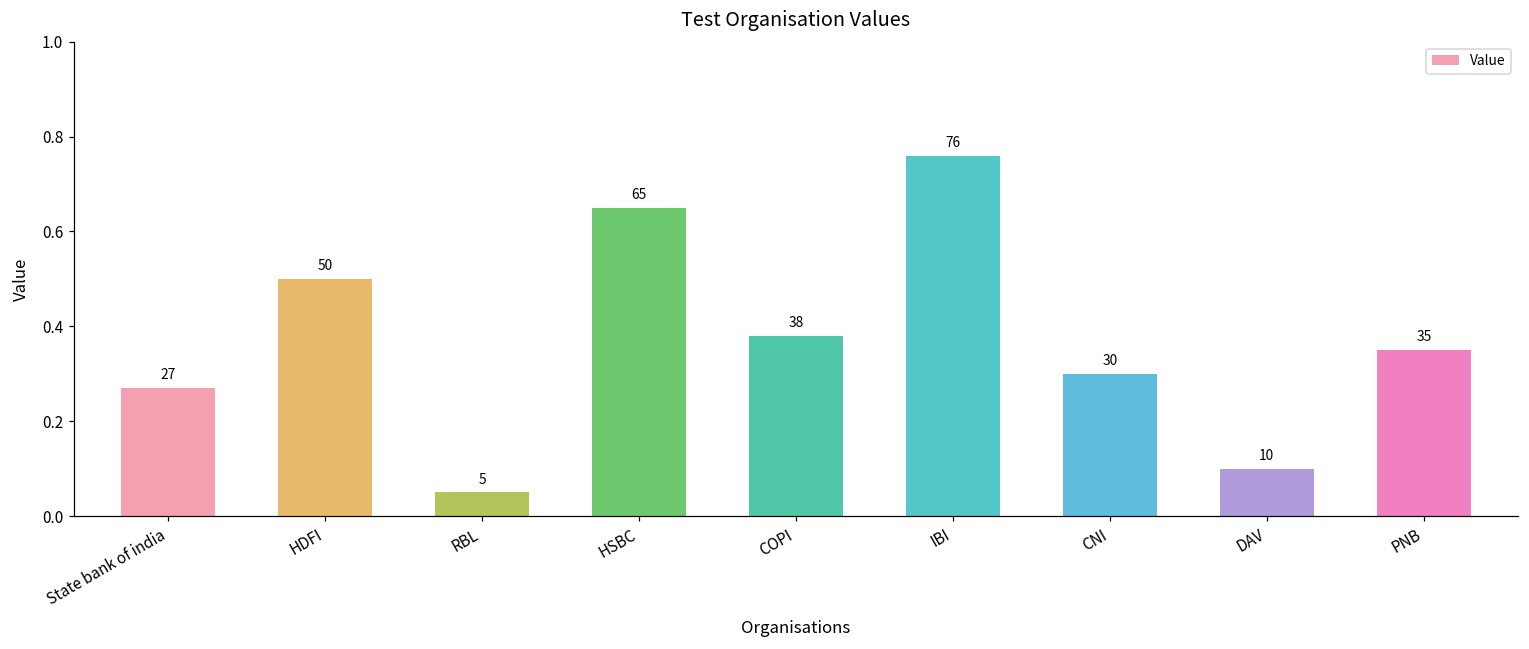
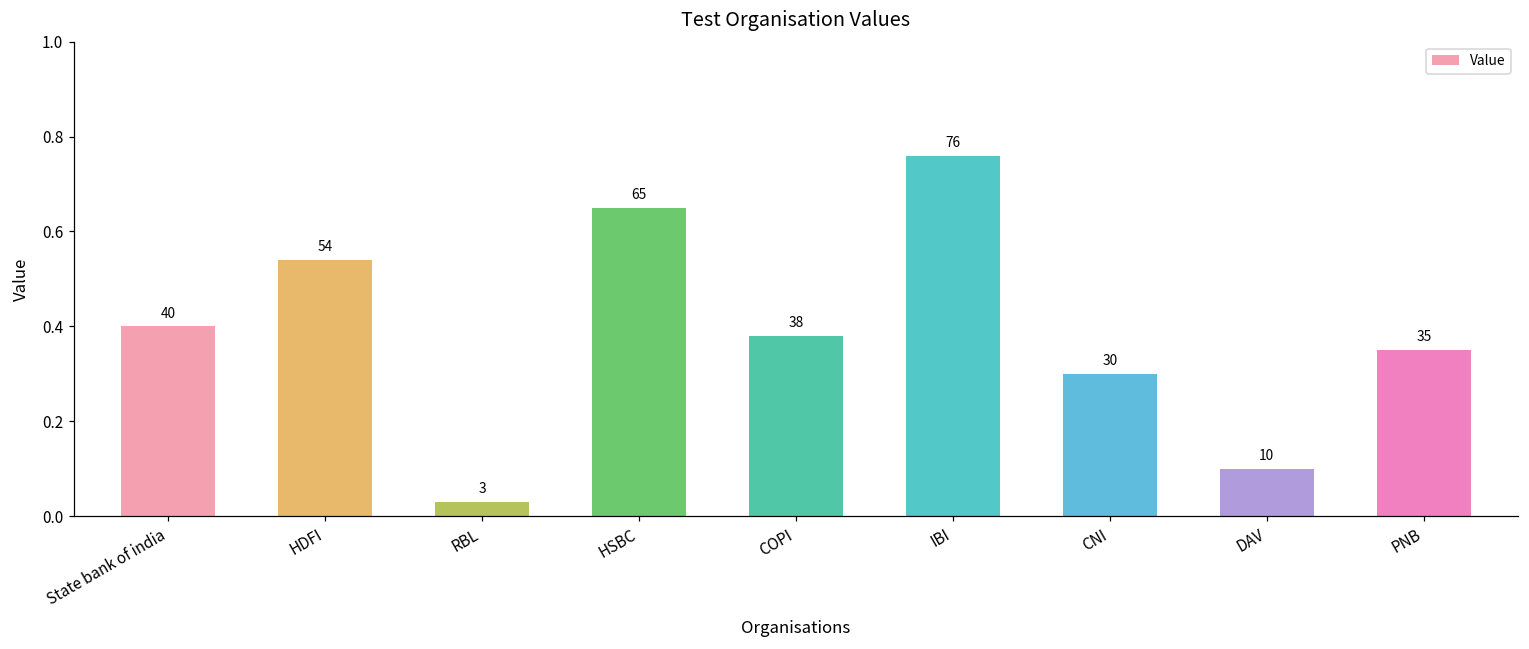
State bank of india: 27 -> 40
HDFI: 50 -> 54
RBL: 5 -> 3
